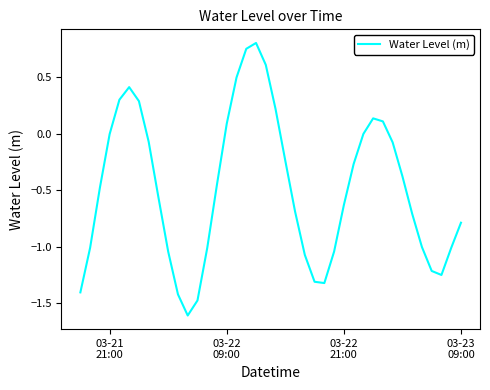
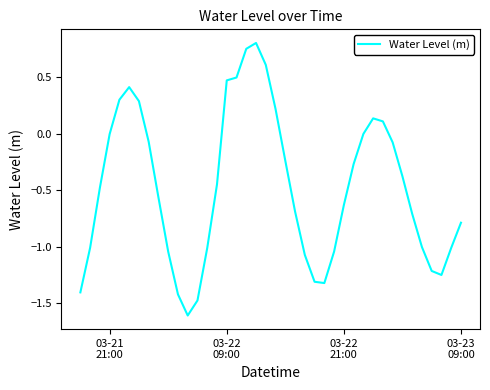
03-22 09:00: 0.09 -> 0.47
